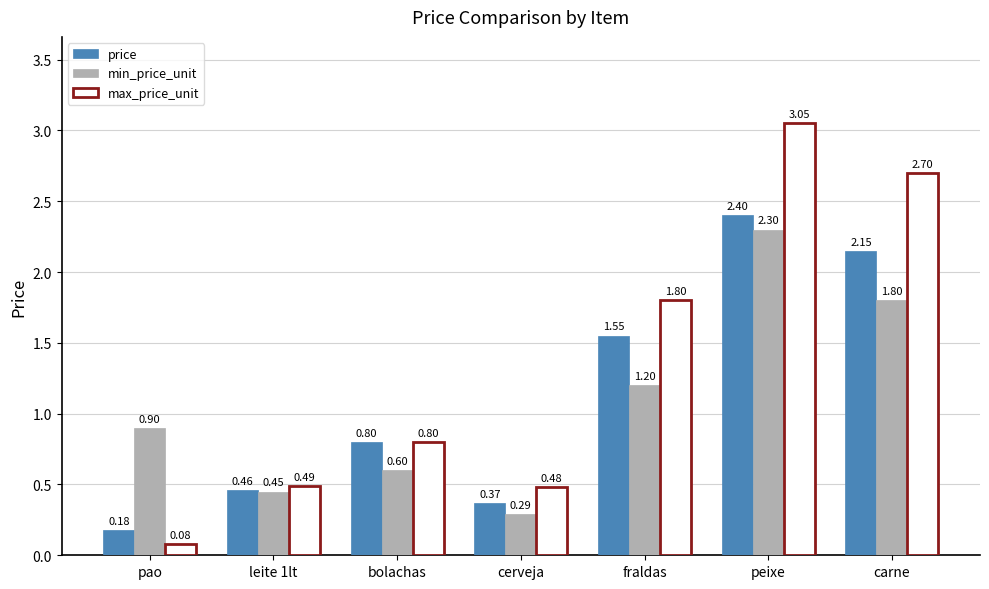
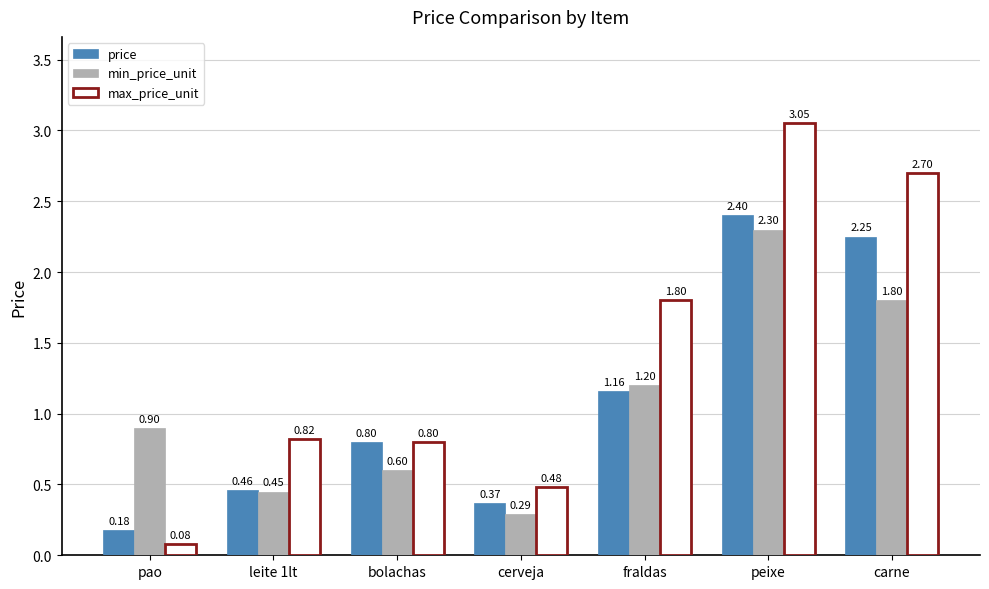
max_price_unit, leite 1lt: 0.49 -> 0.82
price, fraldas: 1.55 -> 1.16
price, carne: 2.15 -> 2.25
